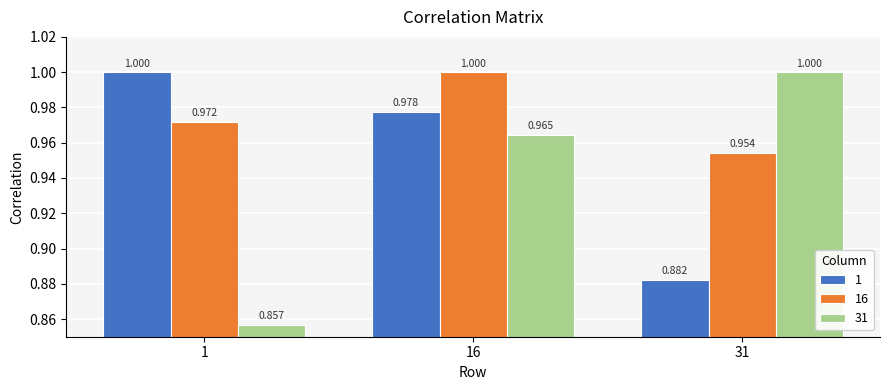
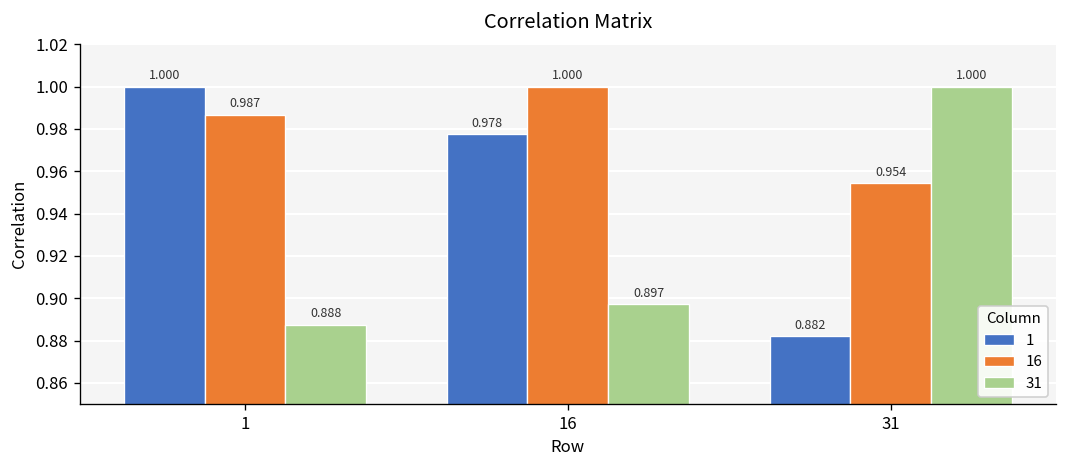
16, 1: 0.972 -> 0.987
31, 1: 0.857 -> 0.888
31, 16: 0.965 -> 0.897
